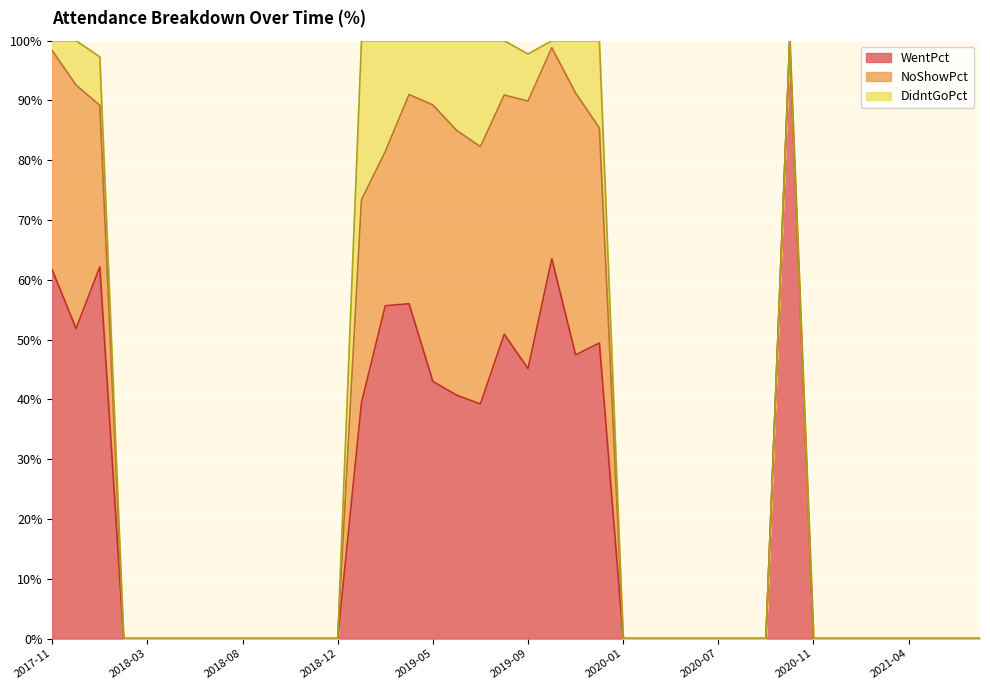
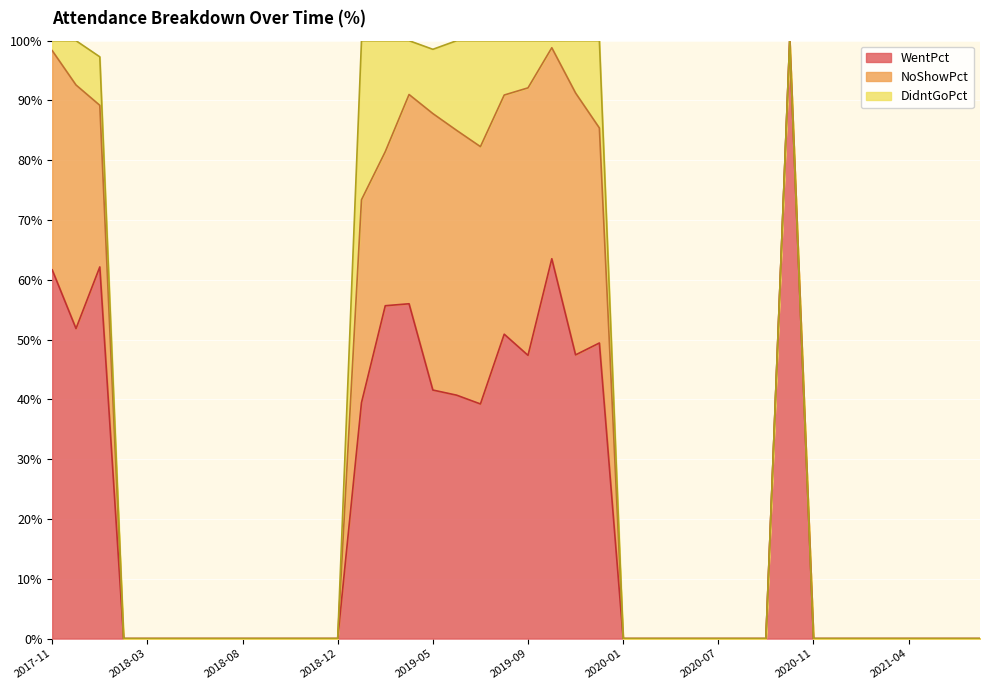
WentPct, 2019-05: 43% -> 42%
WentPct, 2019-09: 45% -> 47%
